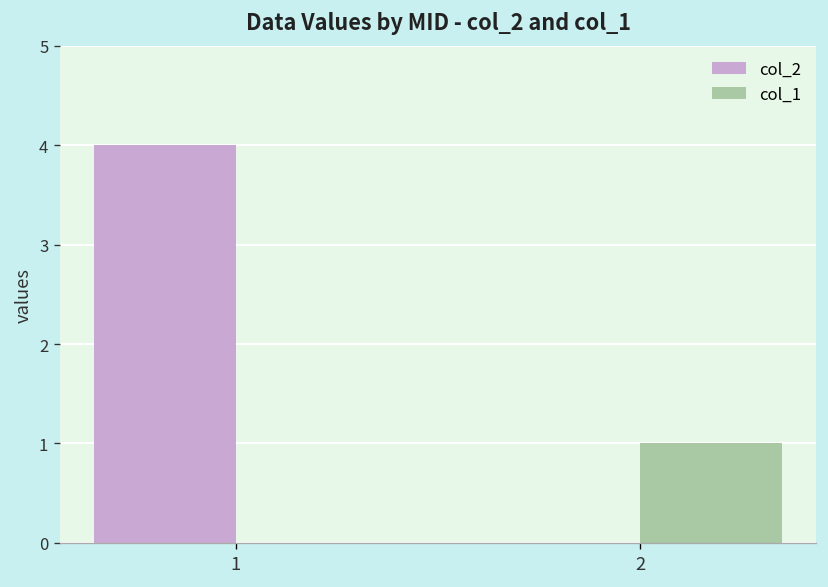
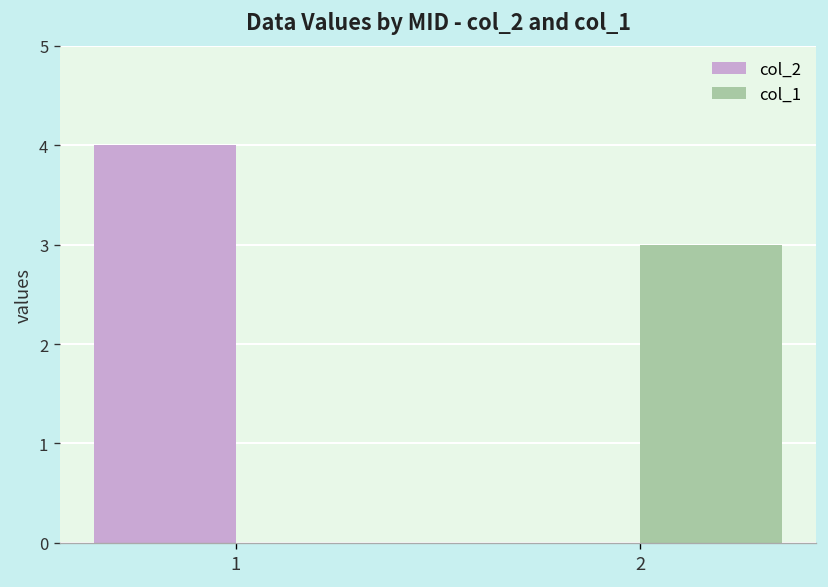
col_1, 2: 1 -> 3
